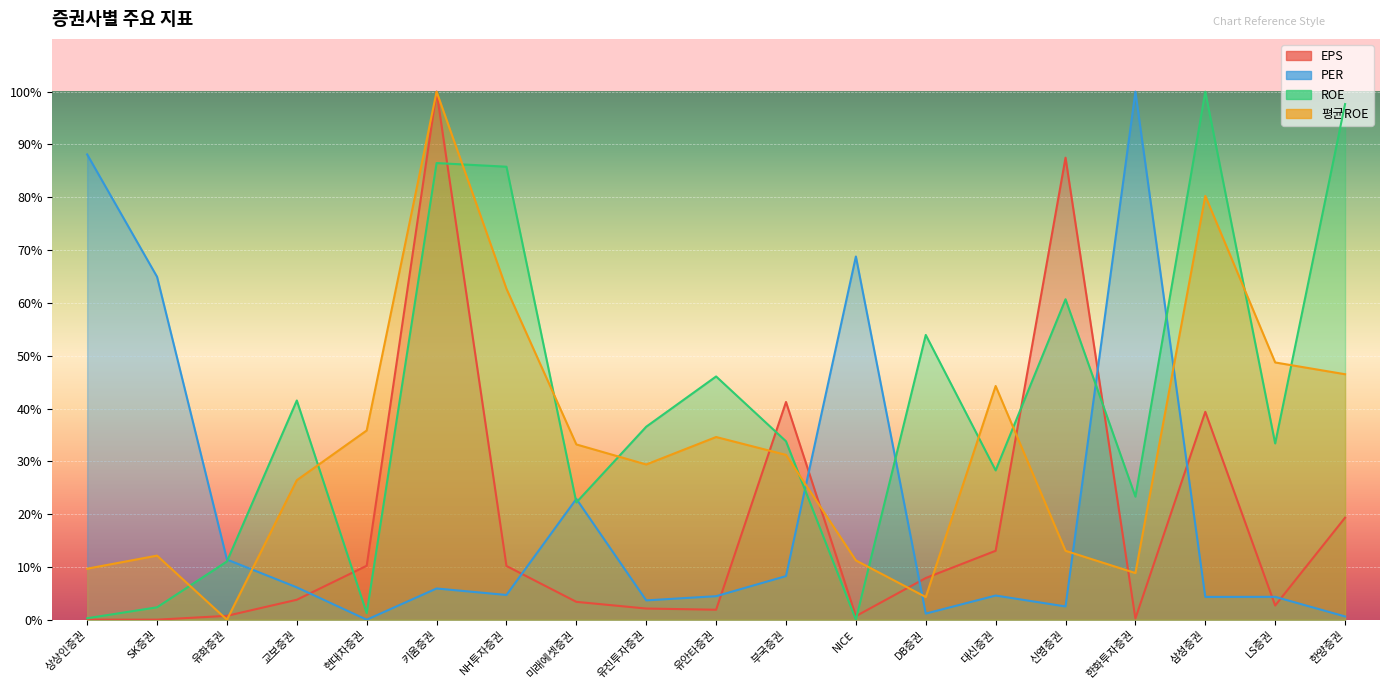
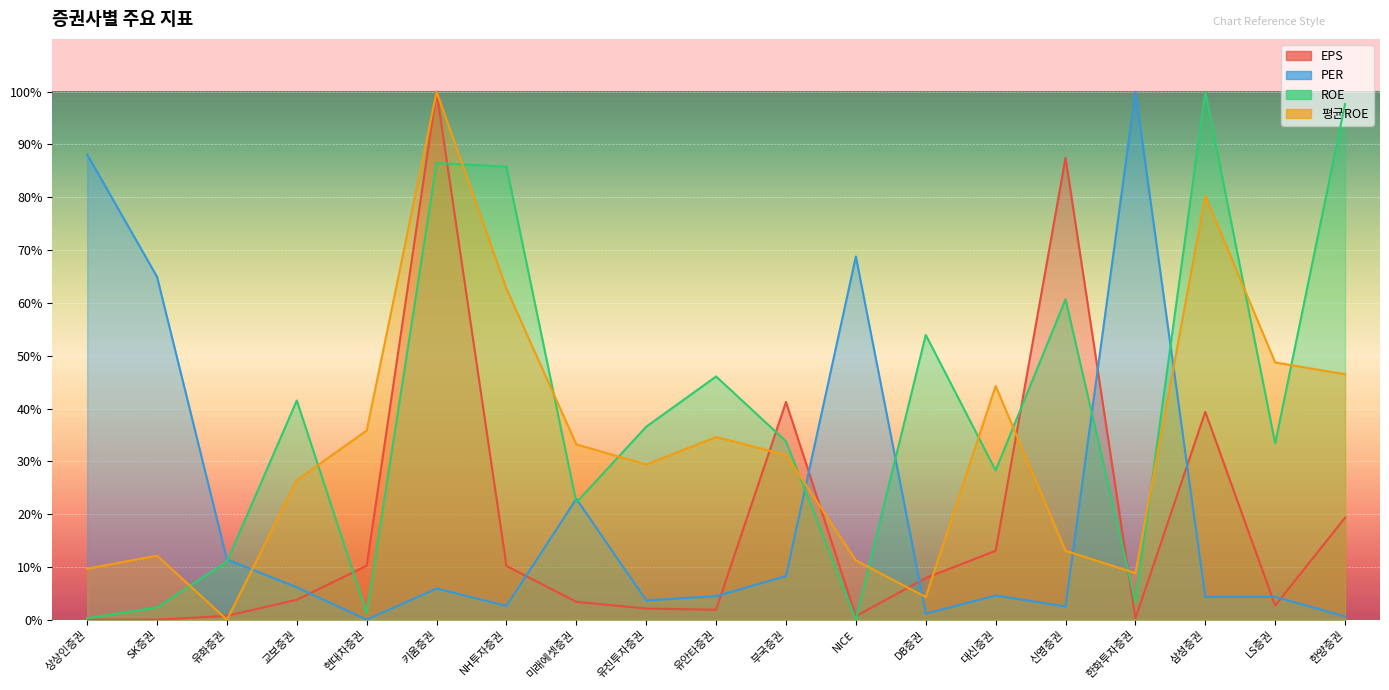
PER, NH투자증권: 5% -> 3%
ROE, 한화투자증권: 23% -> 3%
